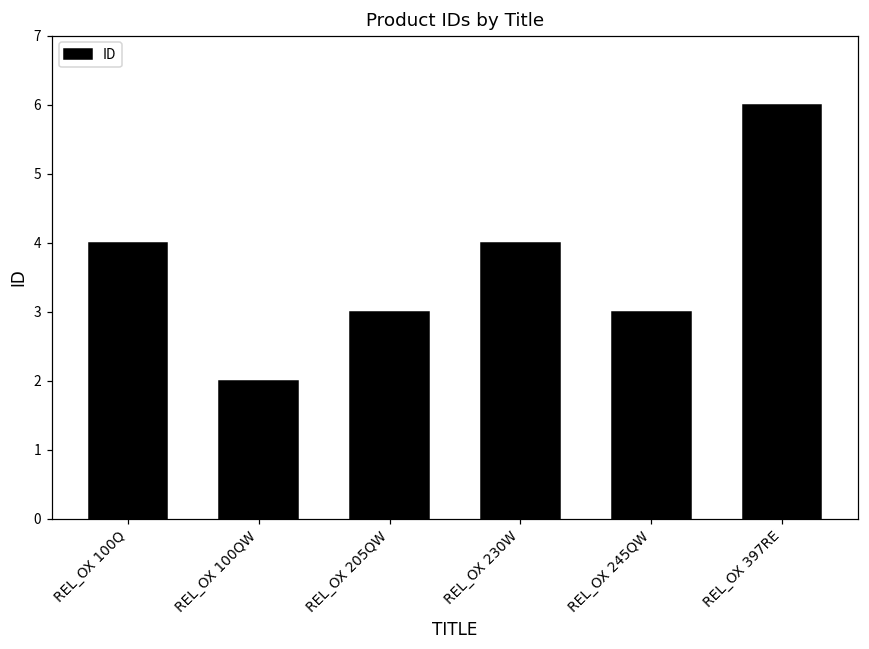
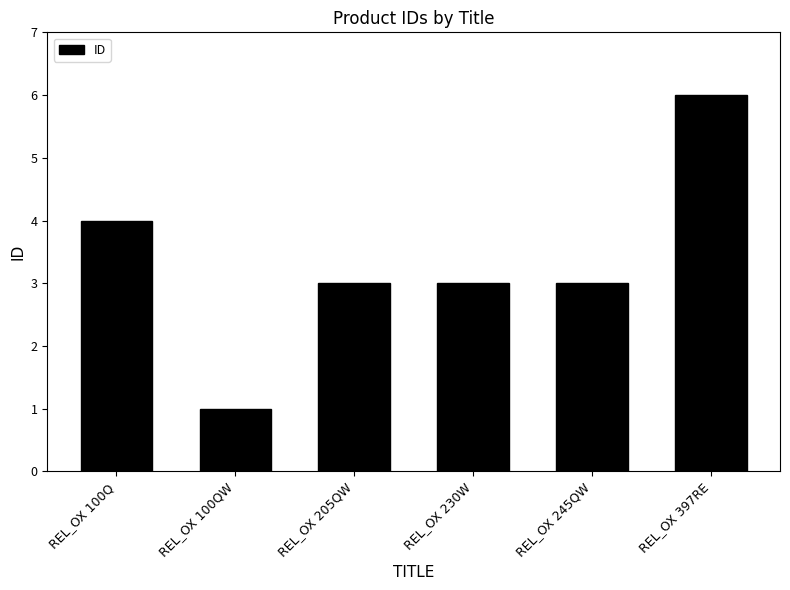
REL_OX 100QW: 2 -> 1
REL_OX 230W: 4 -> 3
